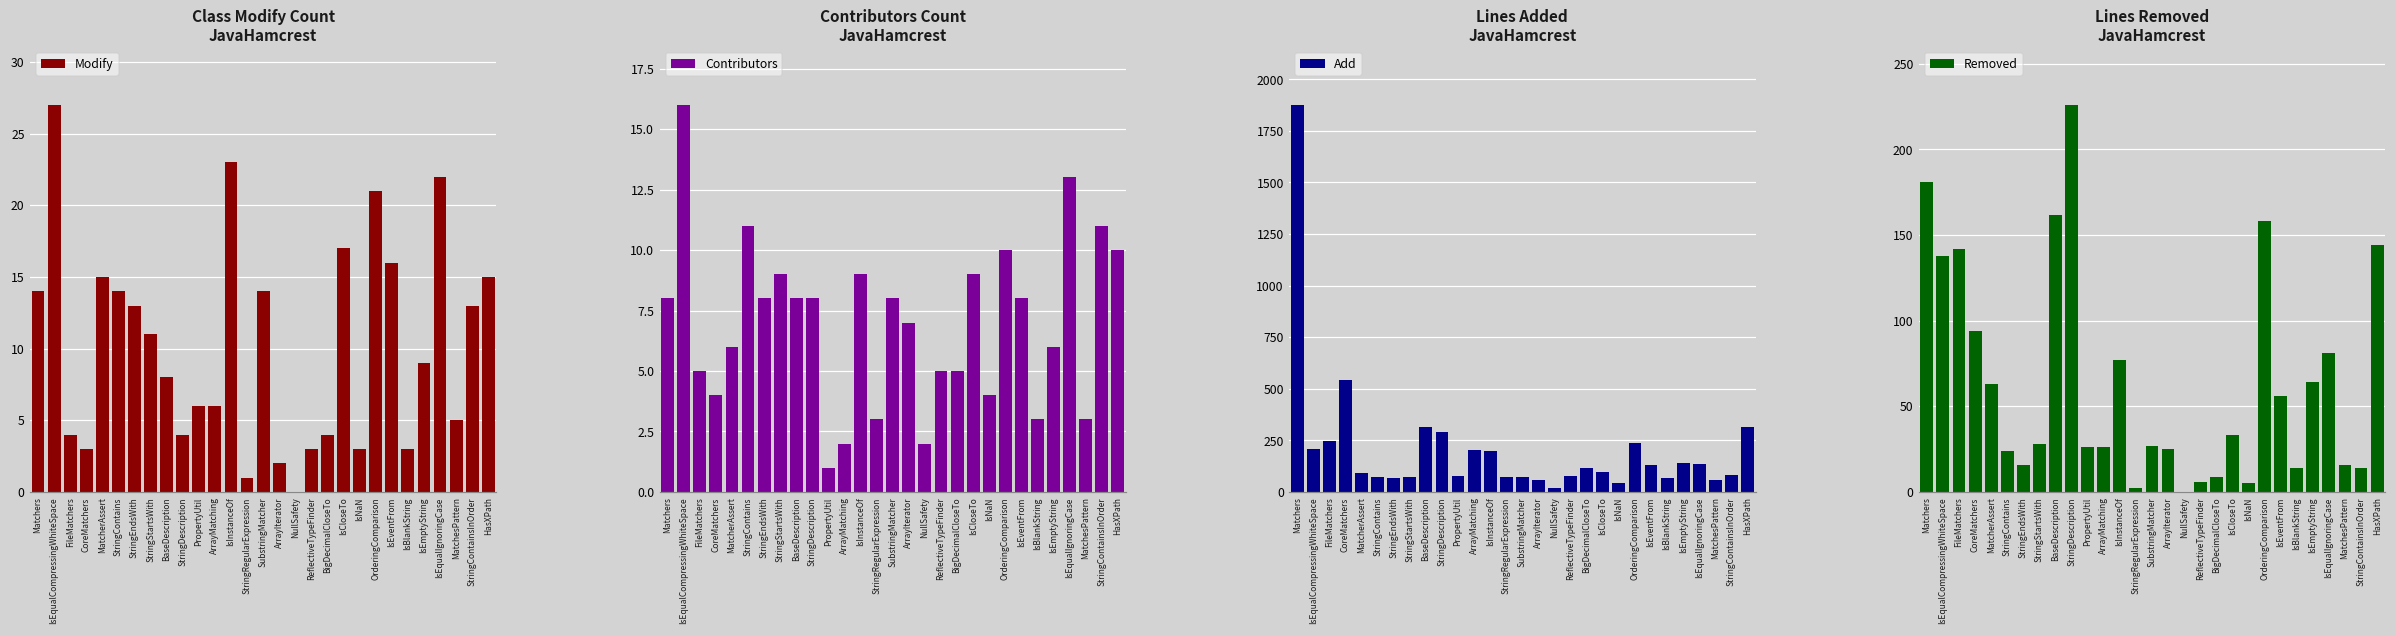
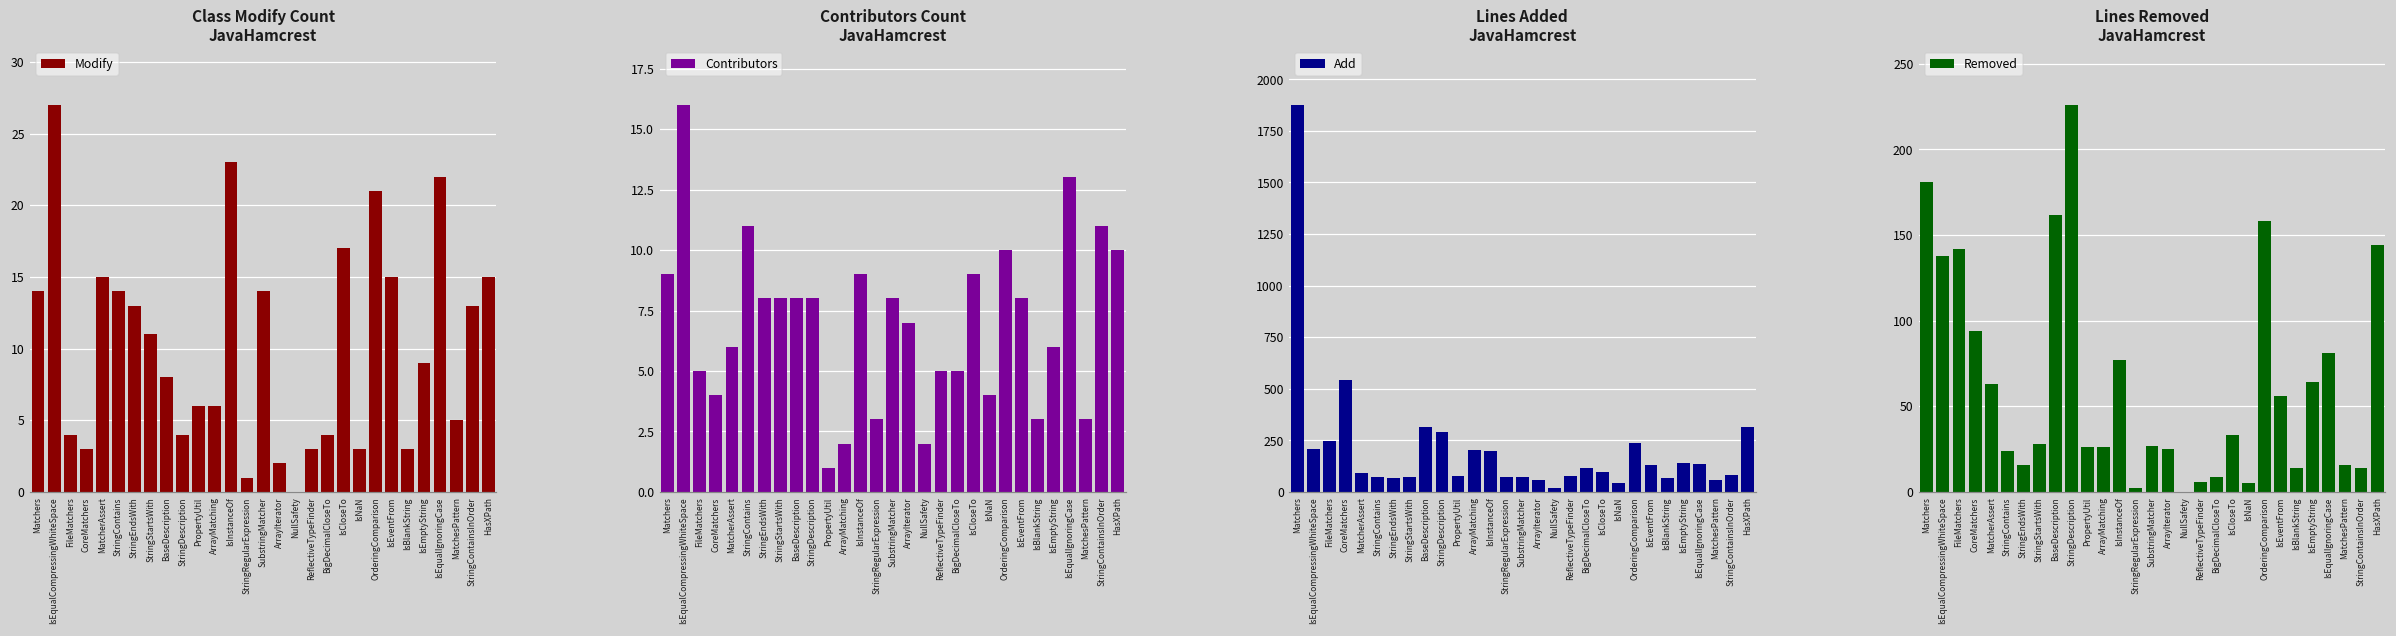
Class Modify Count JavaHamcrest, IsEventFrom: 16 -> 15
Contributors Count JavaHamcrest, Matchers: 8 -> 9
Contributors Count JavaHamcrest, StringStartsWith: 9 -> 8
